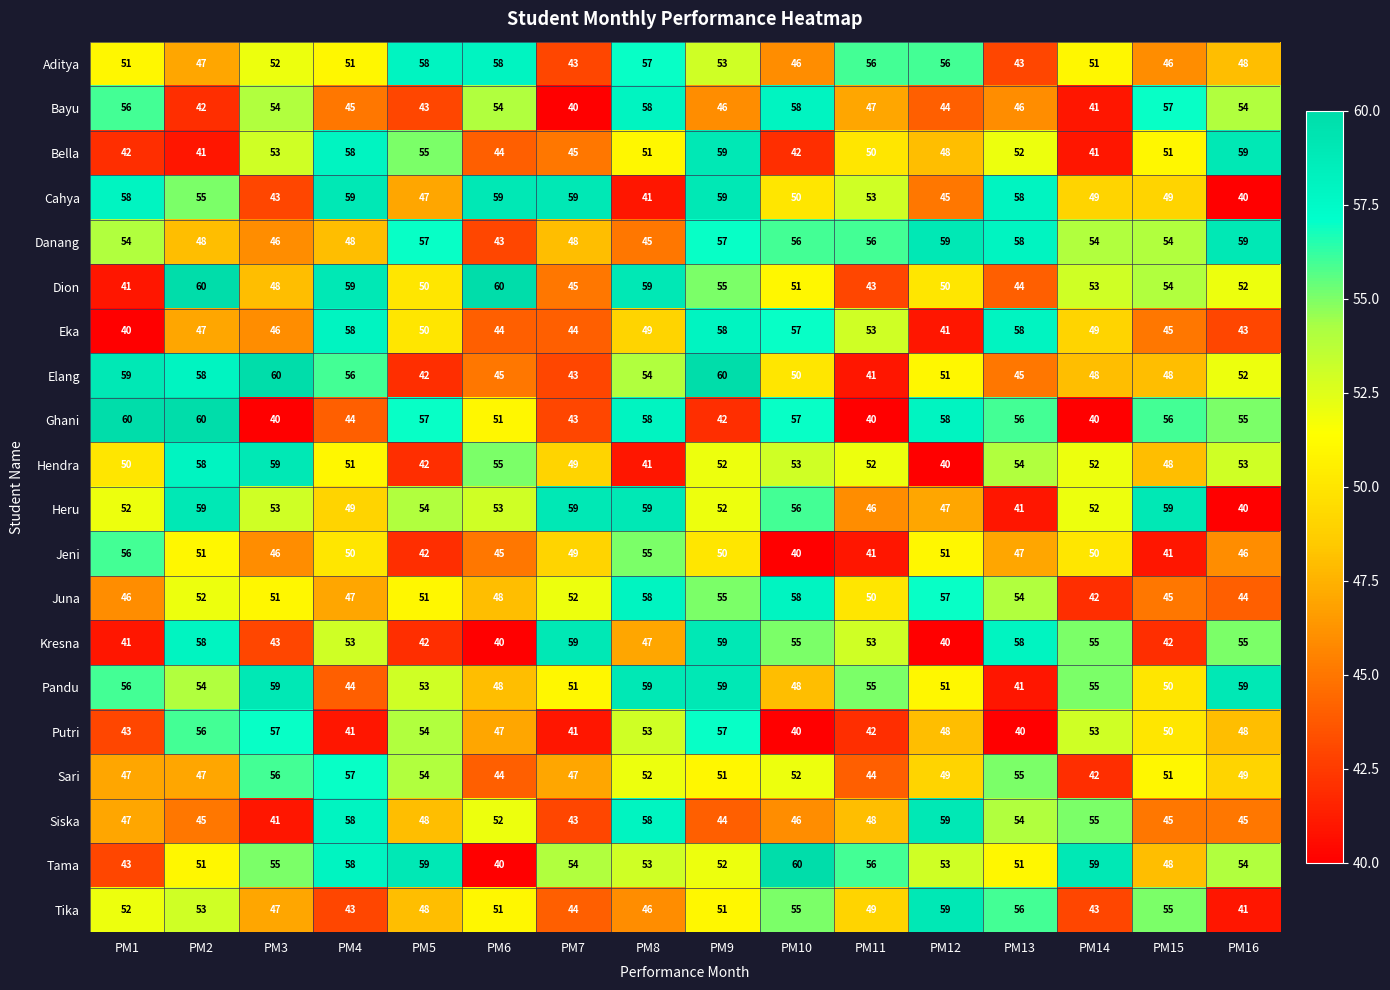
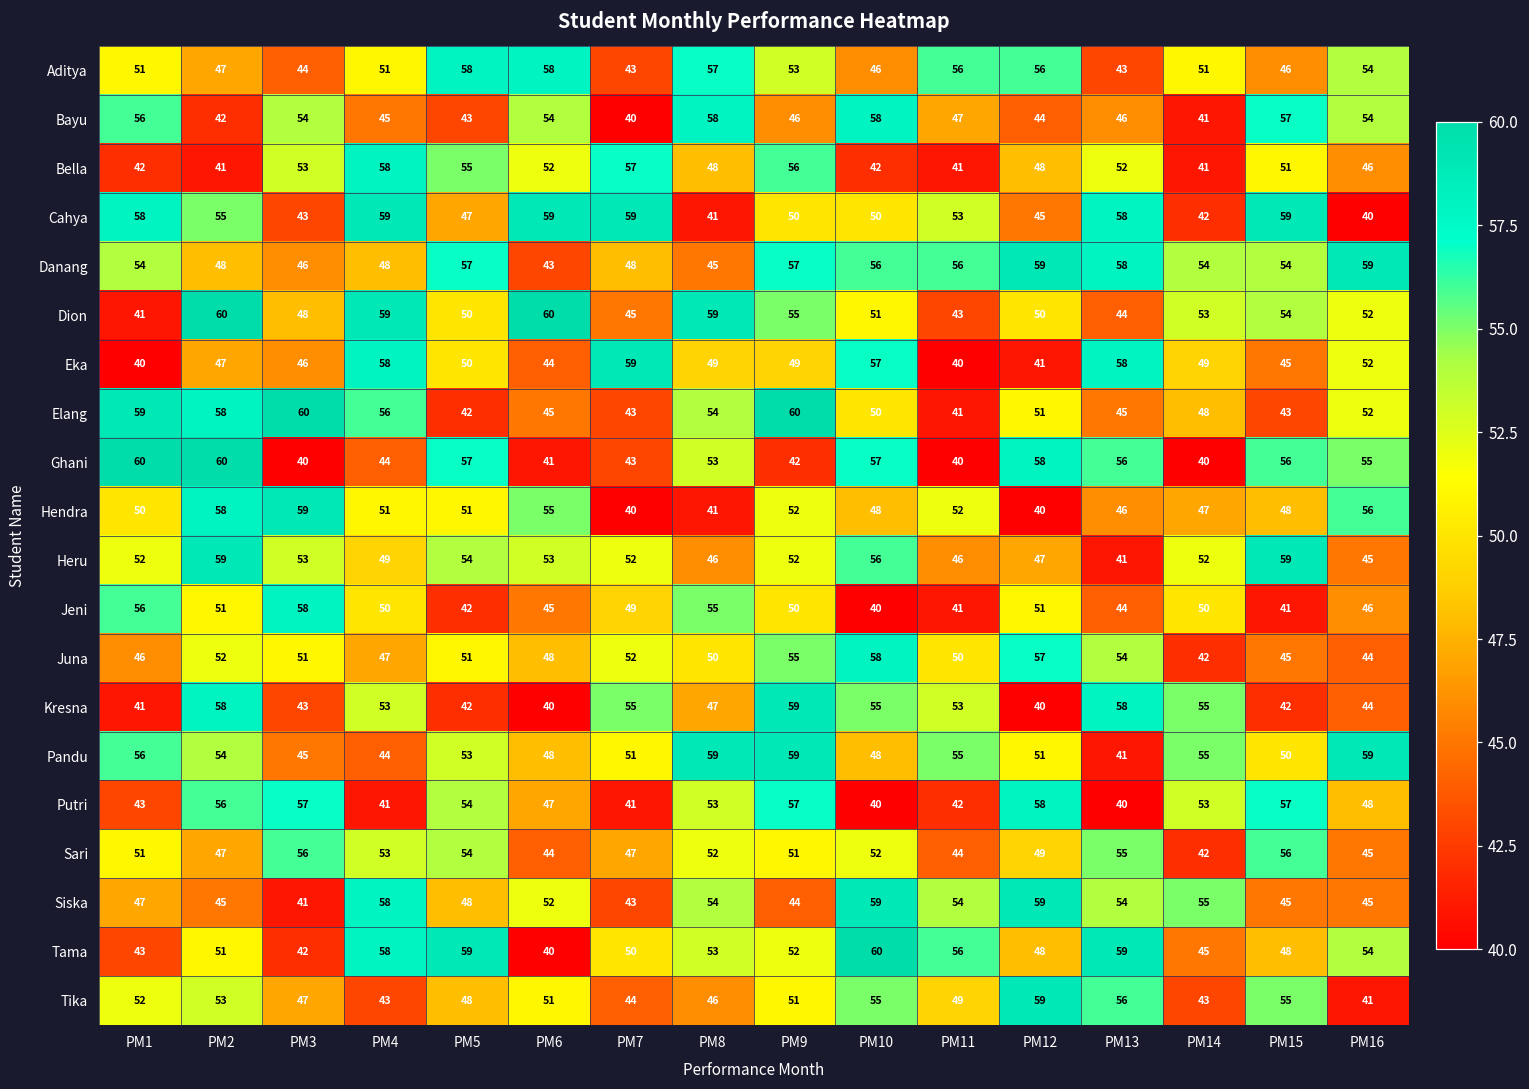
Aditya, PM3: 52 -> 44
Aditya, PM16: 48 -> 54
Bella, PM6: 44 -> 52
Bella, PM7: 45 -> 57
Bella, PM8: 51 -> 48
Bella, PM9: 59 -> 56
Bella, PM11: 50 -> 41
Bella, PM16: 59 -> 46
Cahya, PM9: 59 -> 50
Cahya, PM14: 49 -> 42
Cahya, PM15: 49 -> 59
Eka, PM7: 44 -> 59
Eka, PM9: 58 -> 49
Eka, PM11: 53 -> 40
Eka, PM16: 43 -> 52
Elang, PM15: 48 -> 43
Ghani, PM6: 51 -> 41
Ghani, PM8: 58 -> 53
Hendra, PM5: 42 -> 51
Hendra, PM7: 49 -> 40
Hendra, PM10: 53 -> 48
Hendra, PM13: 54 -> 46
Hendra, PM14: 52 -> 47
Hendra, PM16: 53 -> 56
Heru, PM7: 59 -> 52
Heru, PM8: 59 -> 46
Heru, PM16: 40 -> 45
Jeni, PM3: 46 -> 58
Jeni, PM13: 47 -> 44
Juna, PM8: 58 -> 50
Kresna, PM7: 59 -> 55
Kresna, PM16: 55 -> 44
Pandu, PM3: 59 -> 45
Putri, PM12: 48 -> 58
Putri, PM15: 50 -> 57
Sari, PM1: 47 -> 51
Sari, PM4: 57 -> 53
Sari, PM15: 51 -> 56
Sari, PM16: 49 -> 45
Siska, PM8: 58 -> 54
Siska, PM10: 46 -> 59
Siska, PM11: 48 -> 54
Tama, PM3: 55 -> 42
Tama, PM7: 54 -> 50
Tama, PM12: 53 -> 48
Tama, PM13: 51 -> 59
Tama, PM14: 59 -> 45
